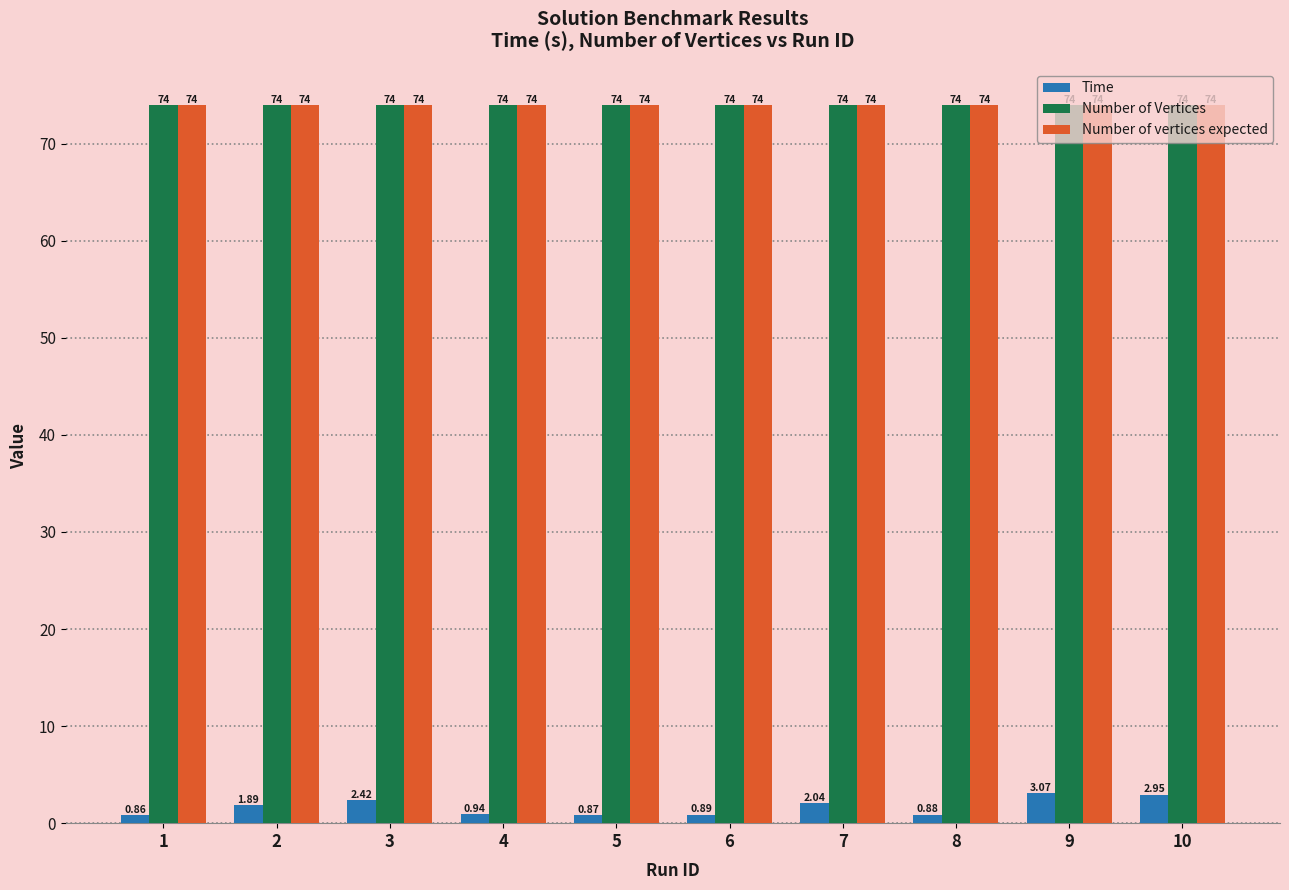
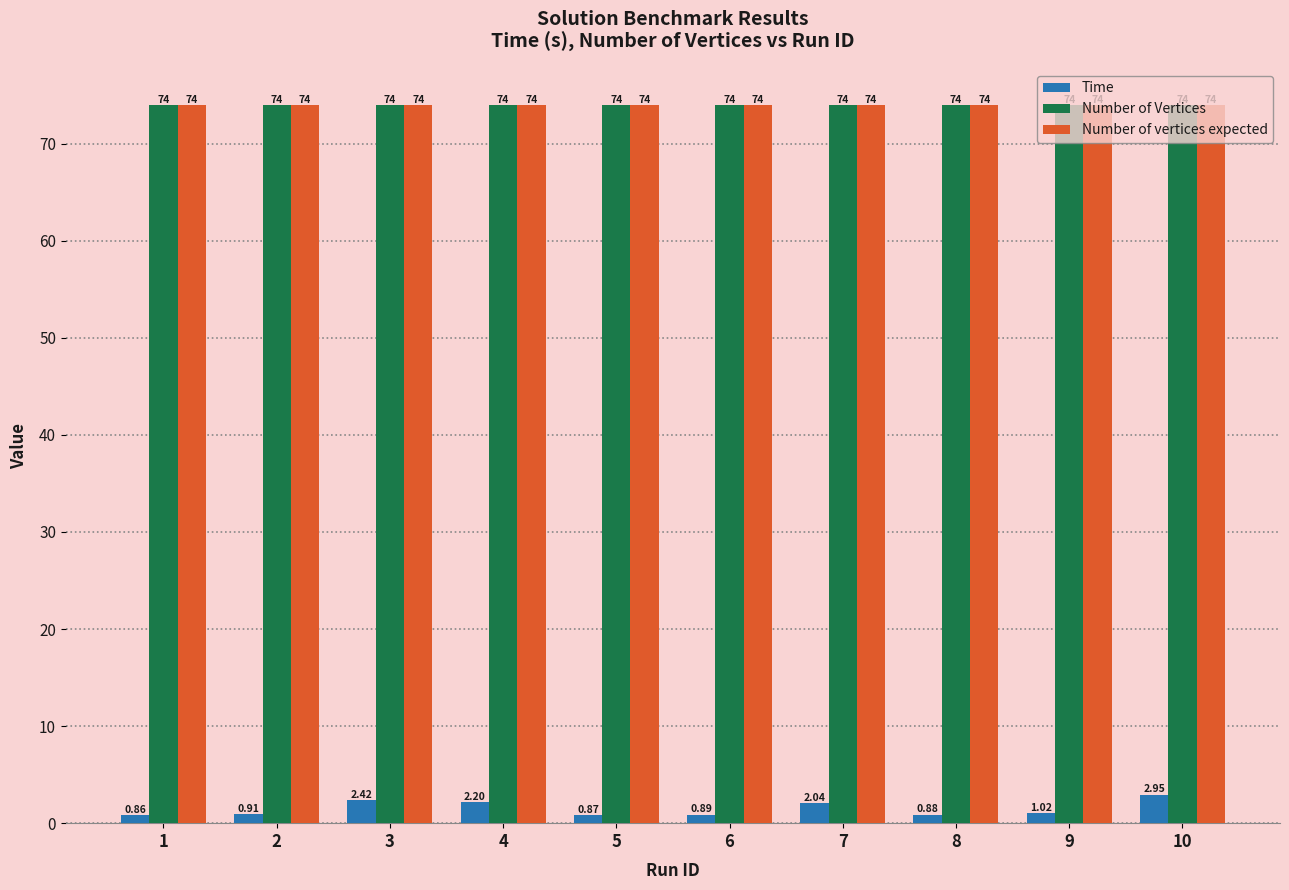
Time, 2: 1.89 -> 0.91
Time, 4: 0.94 -> 2.20
Time, 9: 3.07 -> 1.02
